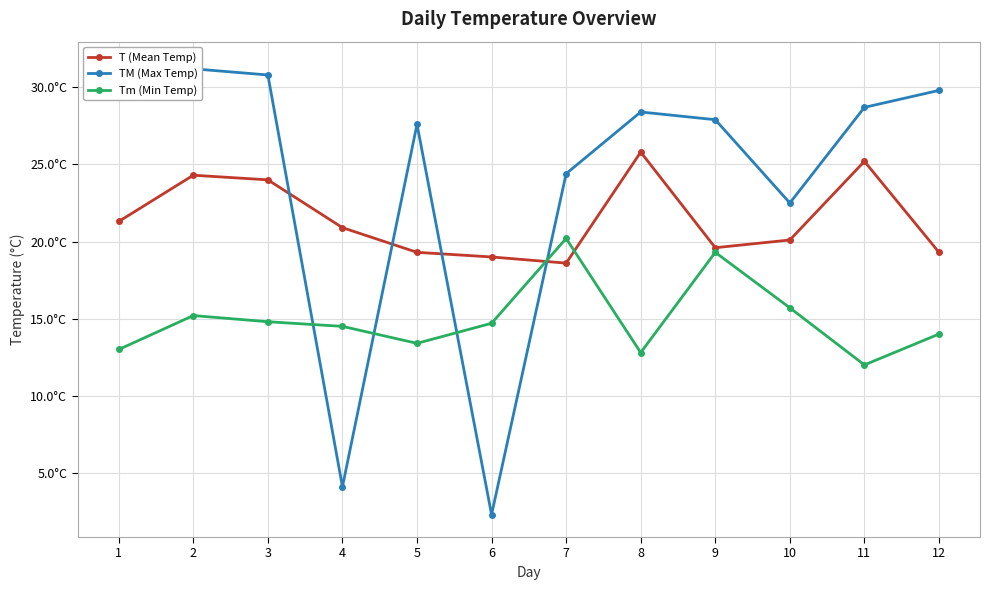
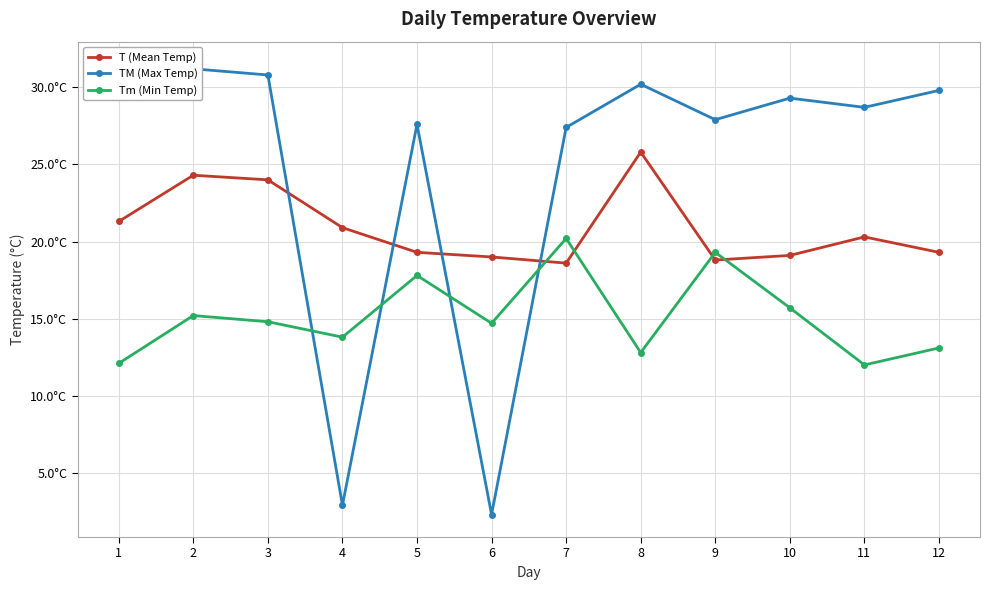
Tm (Min Temp), 1: 13.0°C -> 12.1°C
TM (Max Temp), 4: 4.1°C -> 2.9°C
Tm (Min Temp), 4: 14.5°C -> 13.8°C
Tm (Min Temp), 5: 13.4°C -> 17.8°C
TM (Max Temp), 7: 24.4°C -> 27.4°C
TM (Max Temp), 8: 28.4°C -> 30.2°C
T (Mean Temp), 9: 19.6°C -> 18.8°C
T (Mean Temp), 10: 20.1°C -> 19.1°C
TM (Max Temp), 10: 22.5°C -> 29.3°C
T (Mean Temp), 11: 25.2°C -> 20.3°C
Tm (Min Temp), 12: 14.0°C -> 13.1°C
